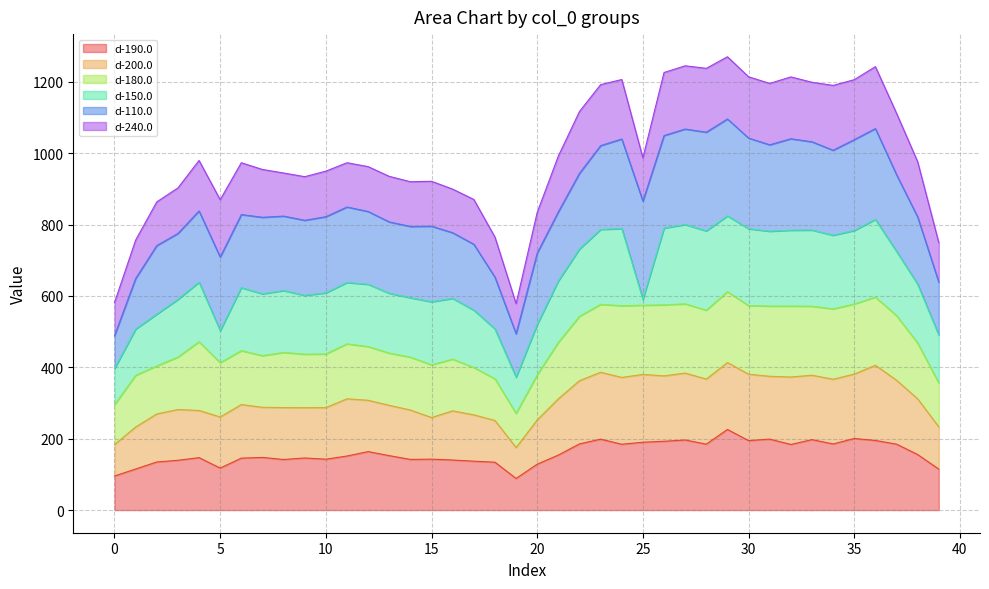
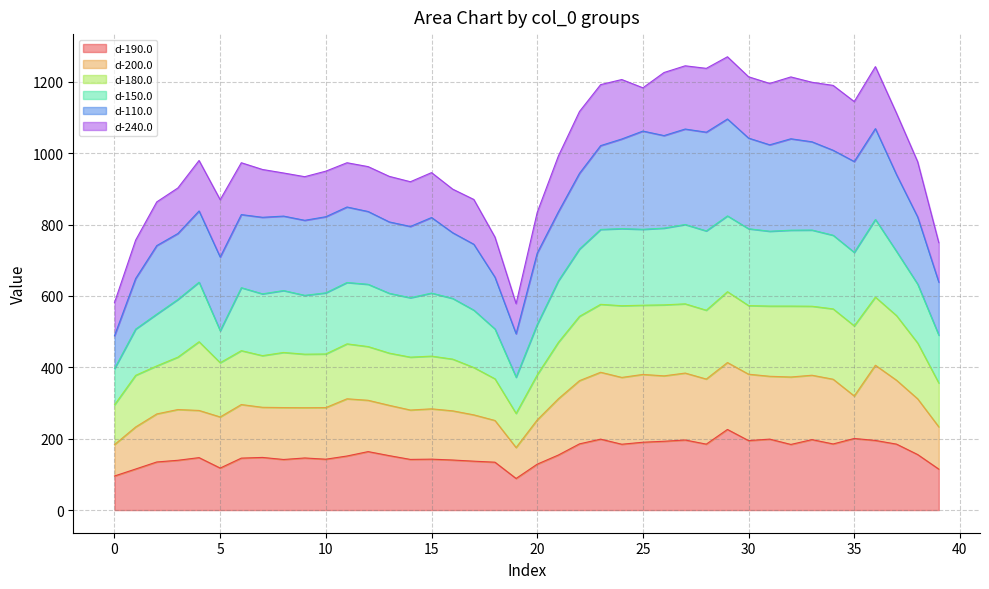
d-200.0, 15: 120 -> 140
d-150.0, 25: 20 -> 210
d-200.0, 35: 180 -> 120
